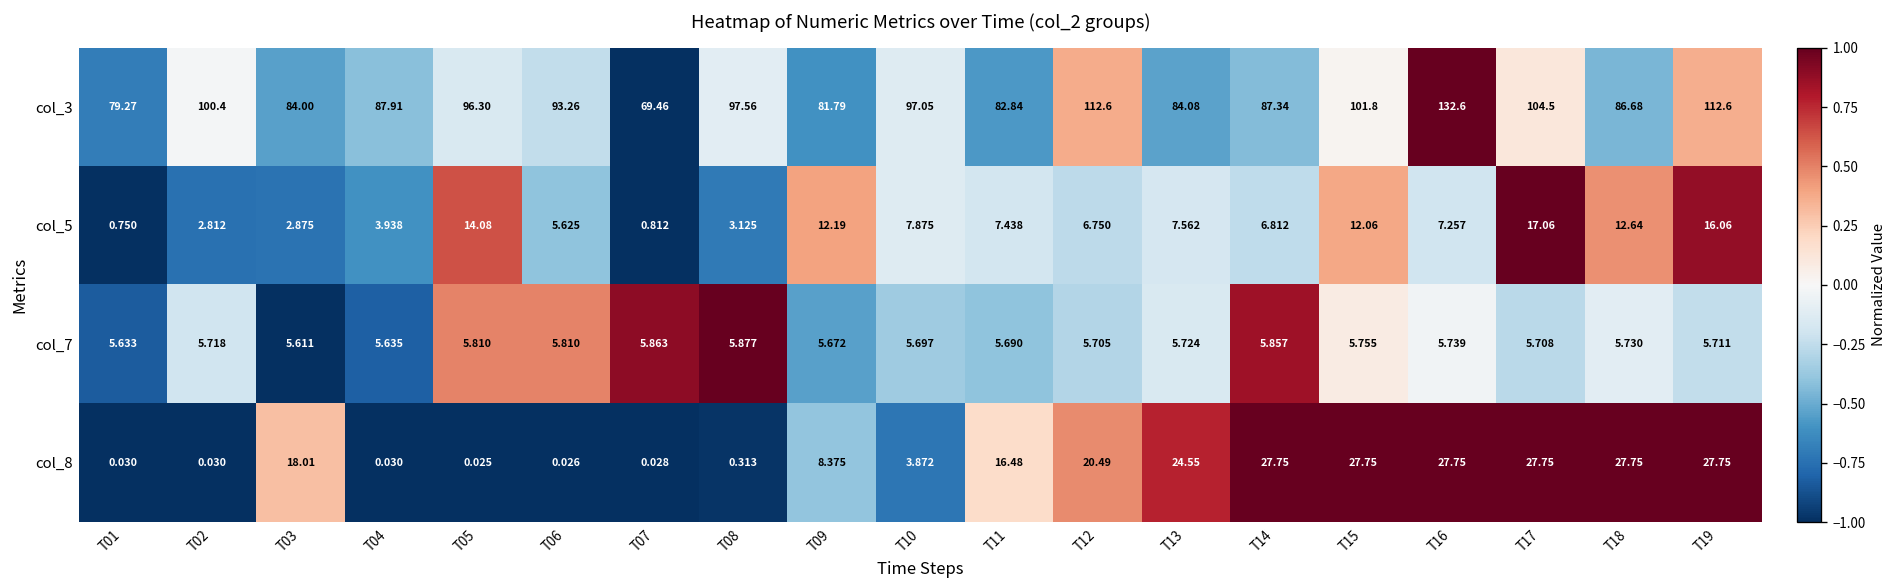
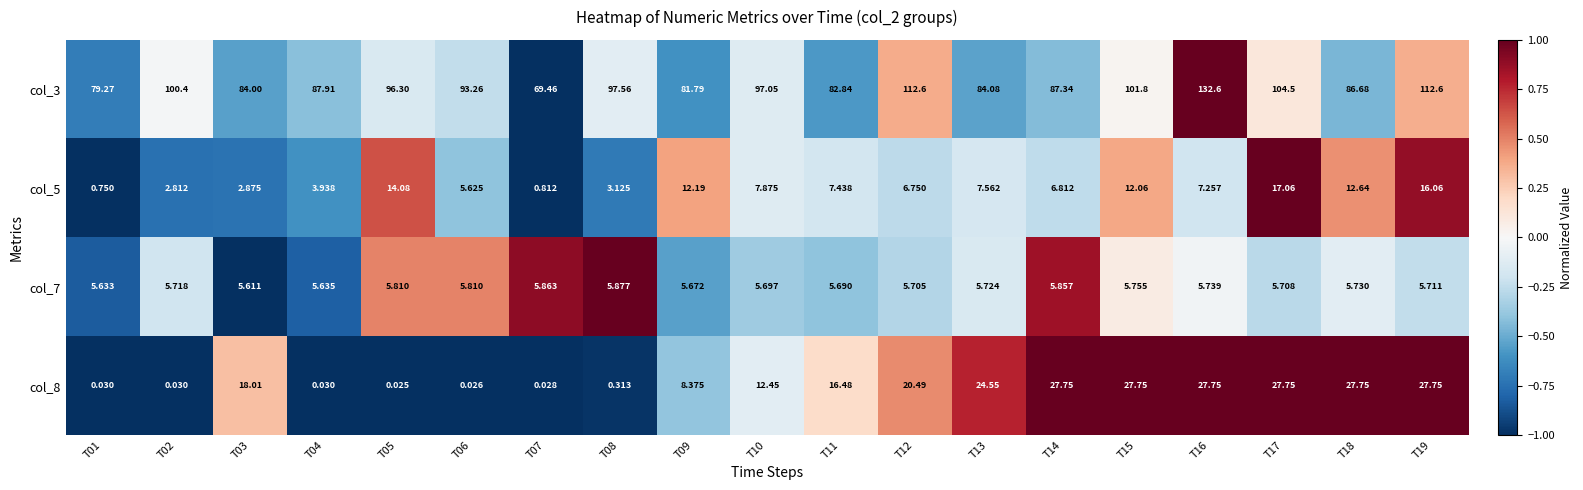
col_8, T10: 3.872 -> 12.45
